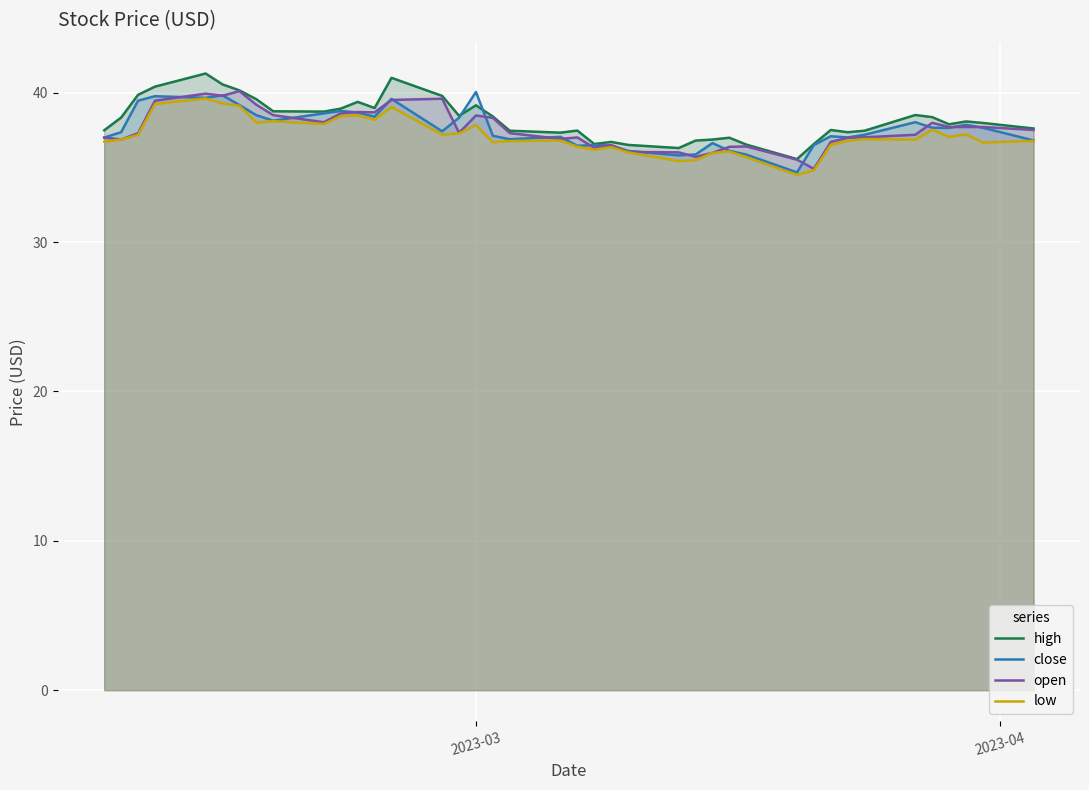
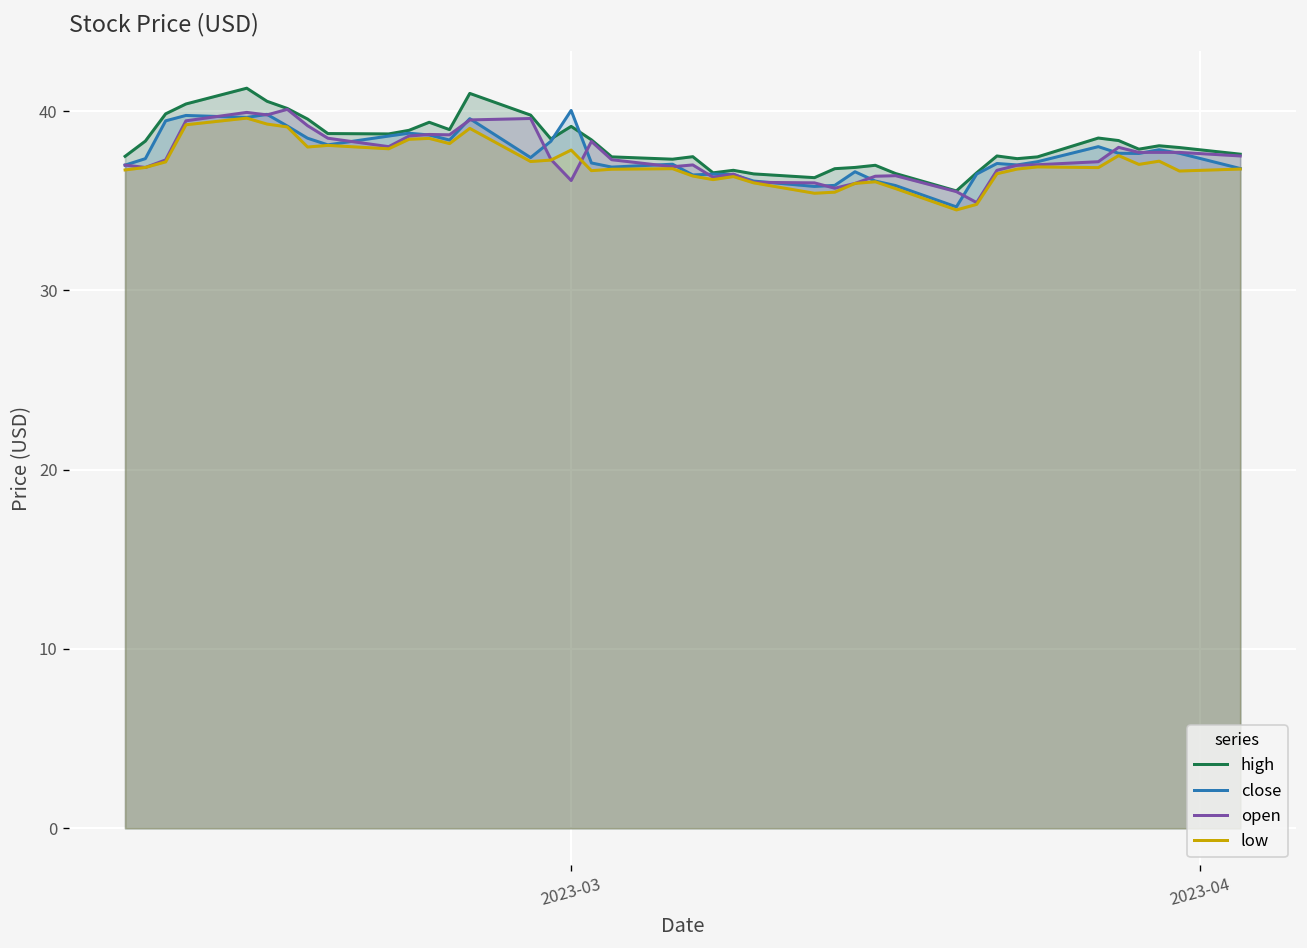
open, 2023-03: 38.5 -> 36.1
